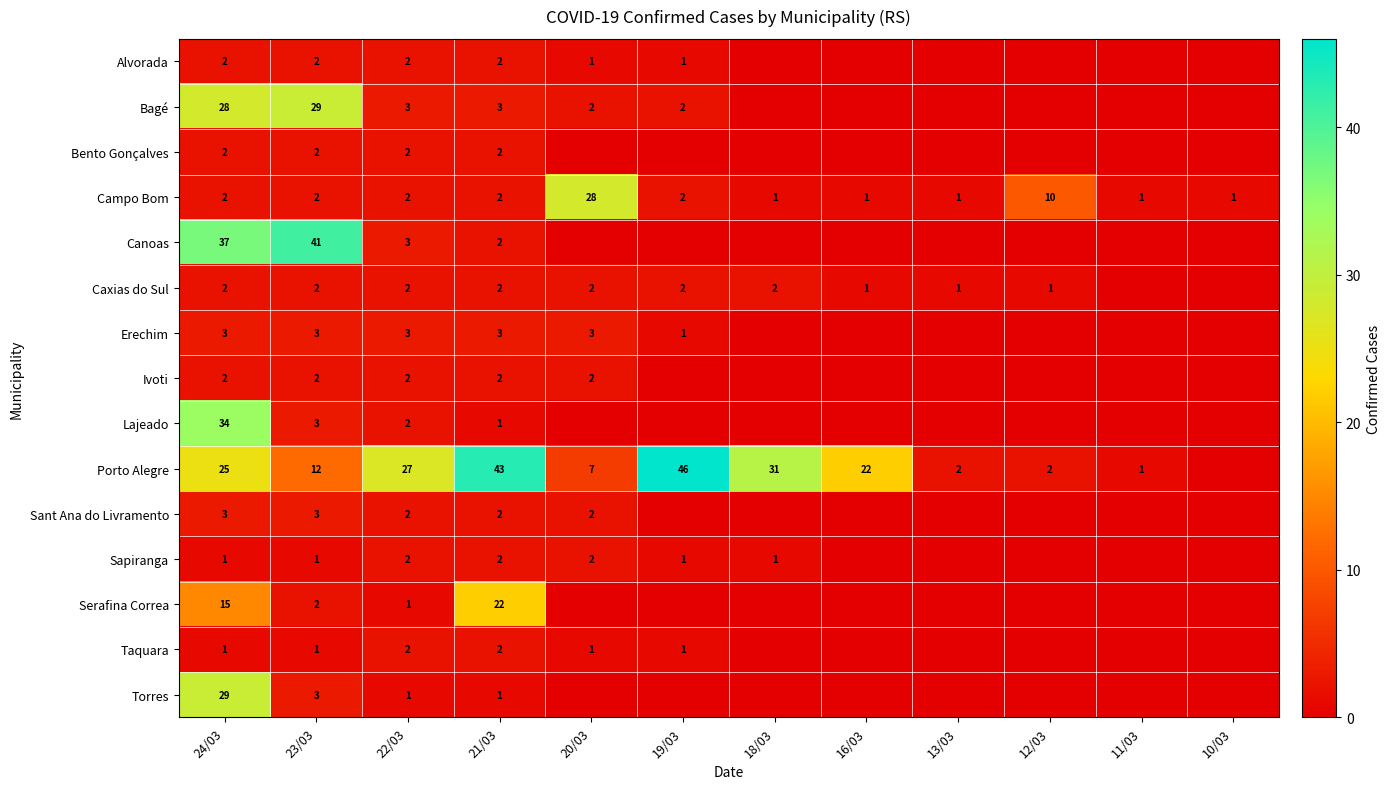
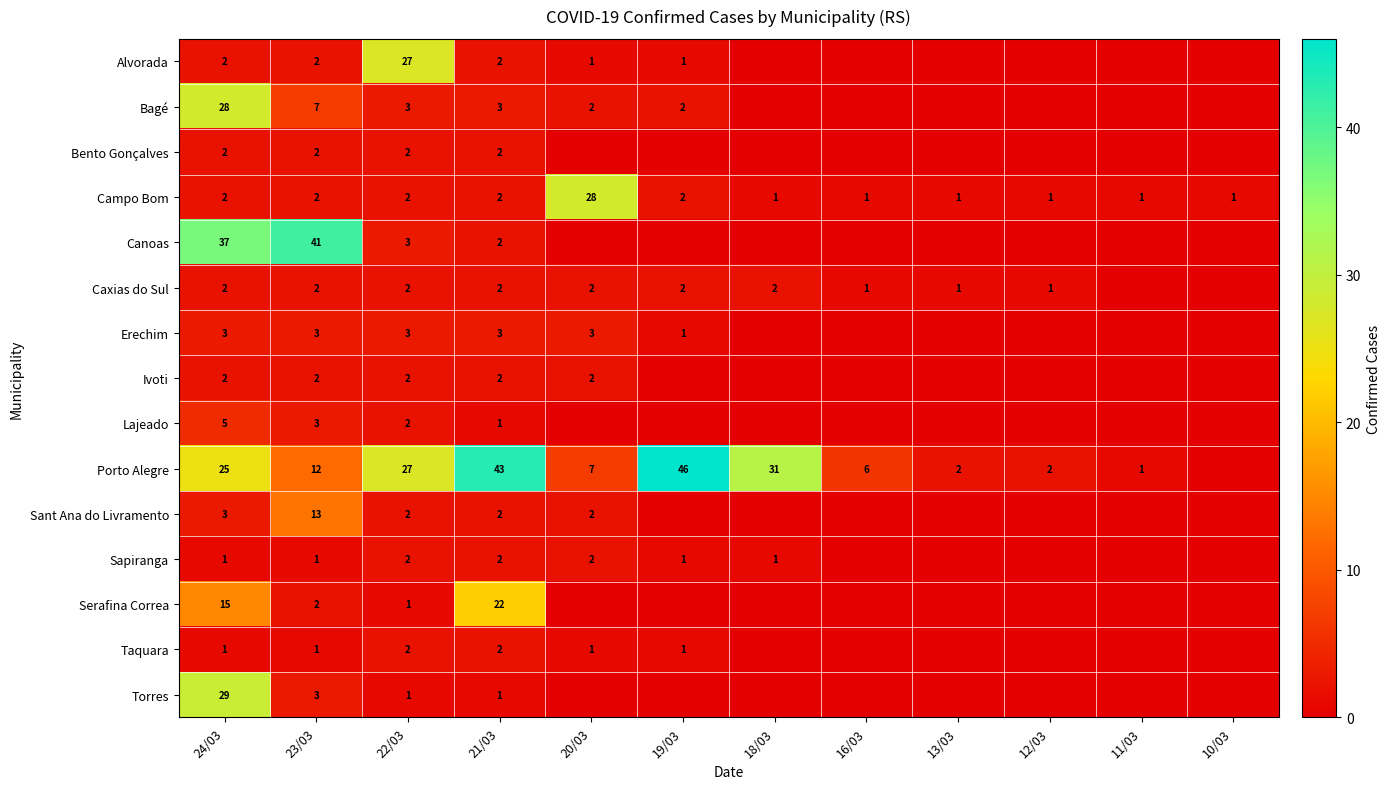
Alvorada, 22/03: 2 -> 27
Bagé, 23/03: 29 -> 7
Campo Bom, 12/03: 10 -> 1
Lajeado, 24/03: 34 -> 5
Porto Alegre, 16/03: 22 -> 6
Sant Ana do Livramento, 23/03: 3 -> 13
